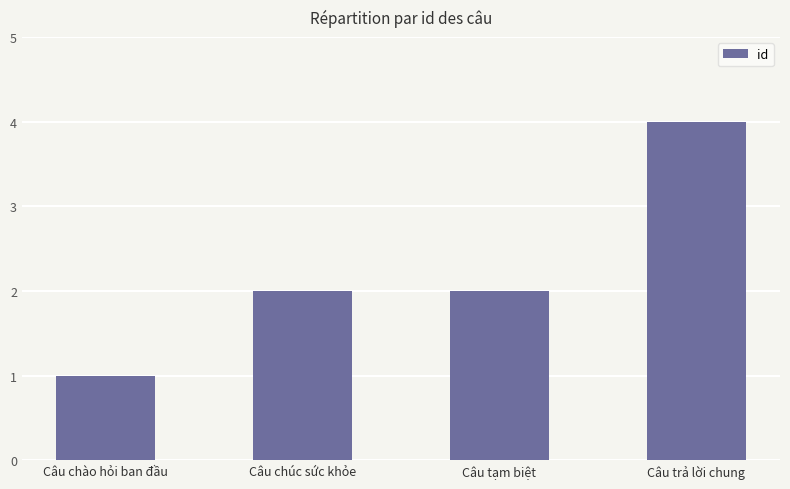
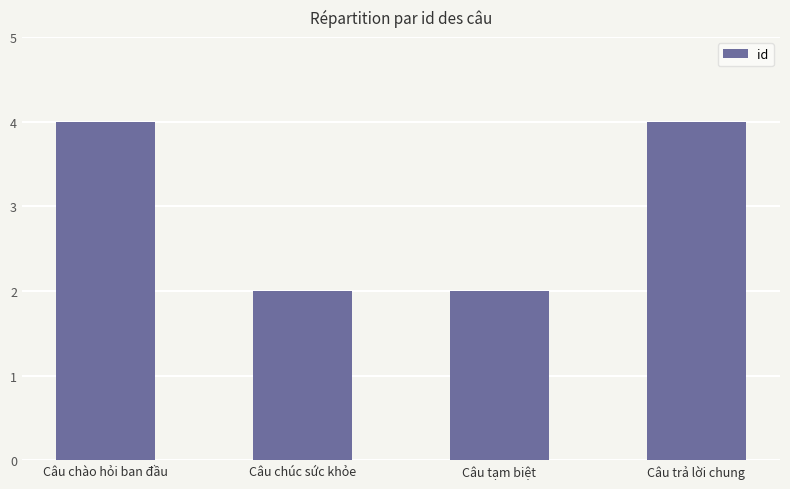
Câu chào hỏi ban đầu: 1 -> 4
